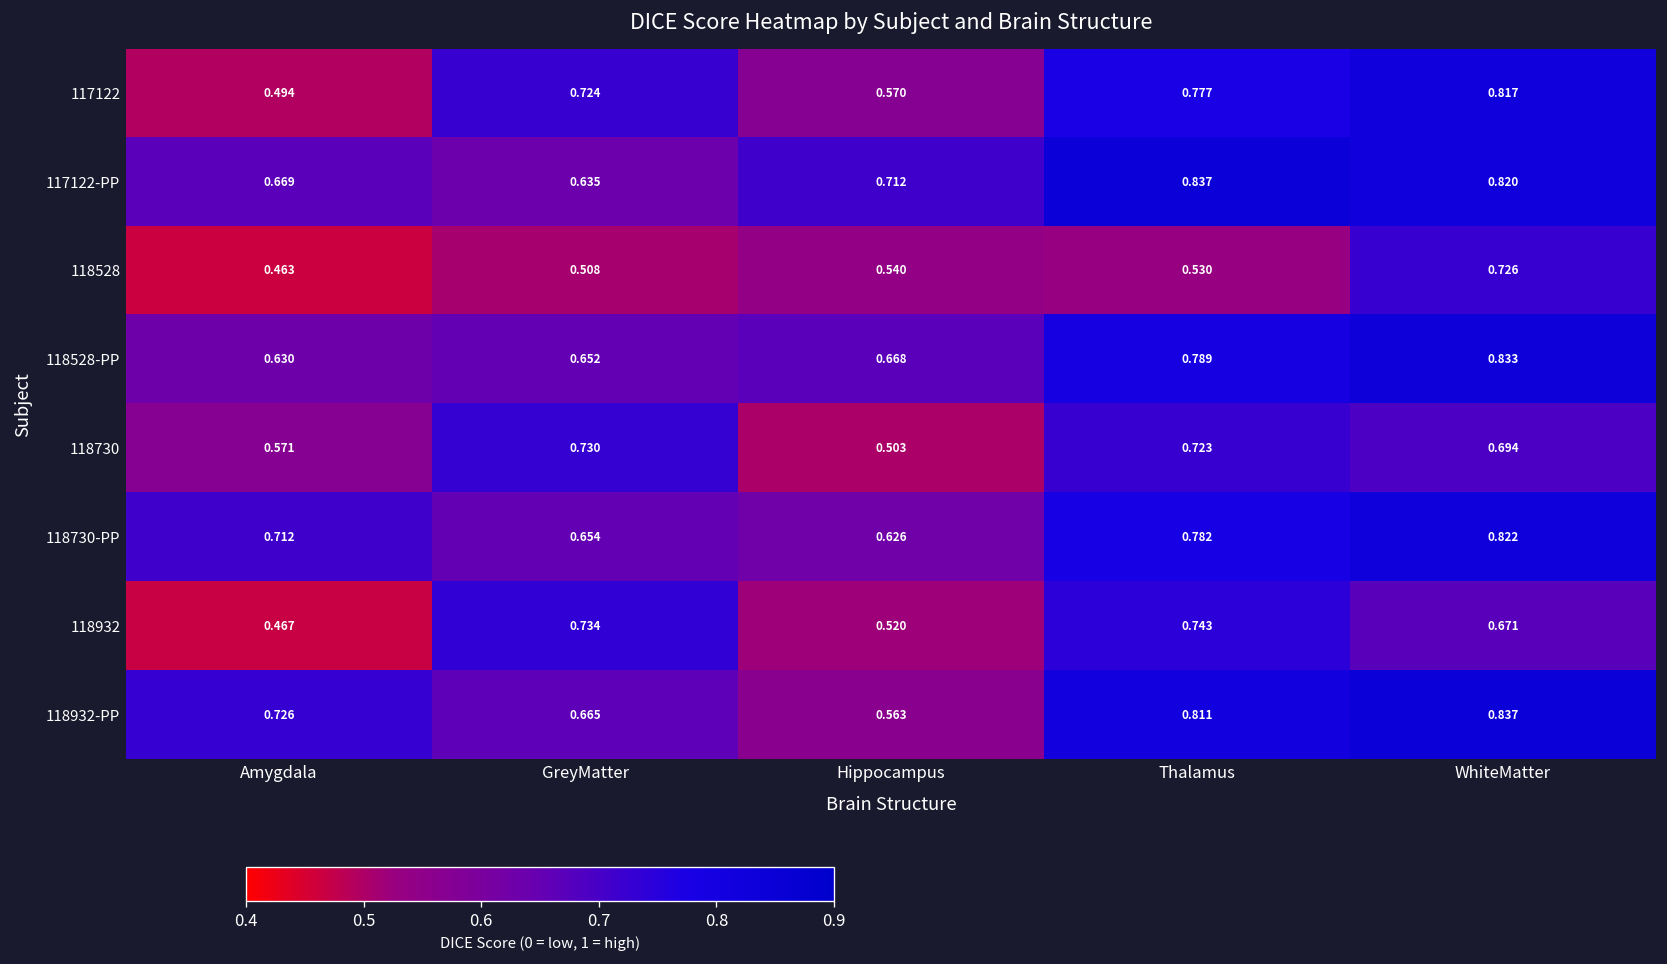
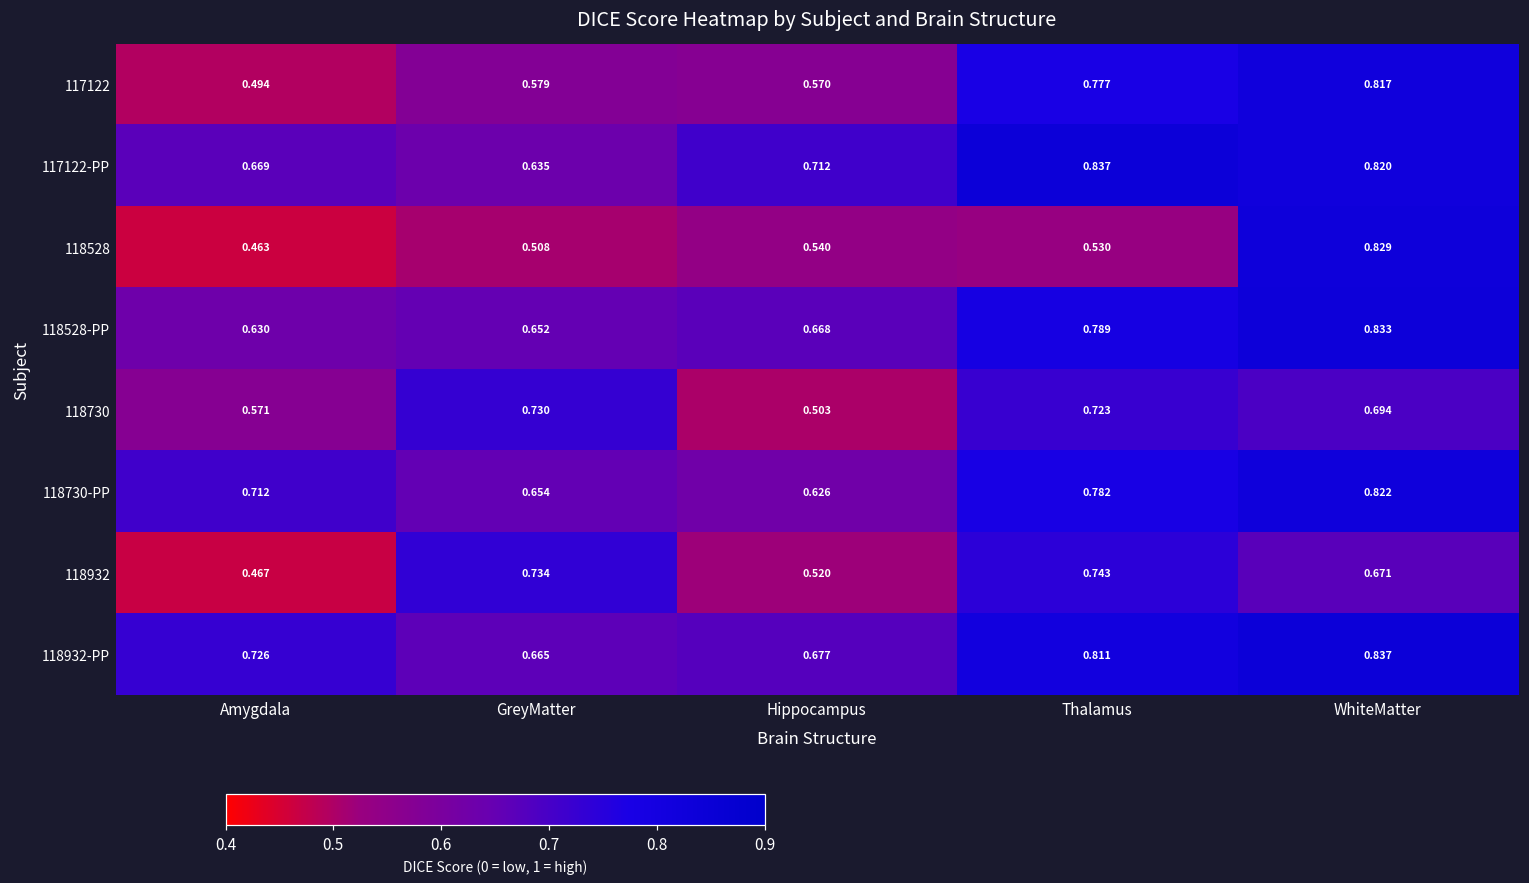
117122, GreyMatter: 0.724 -> 0.579
118528, WhiteMatter: 0.726 -> 0.829
118932-PP, Hippocampus: 0.563 -> 0.677
